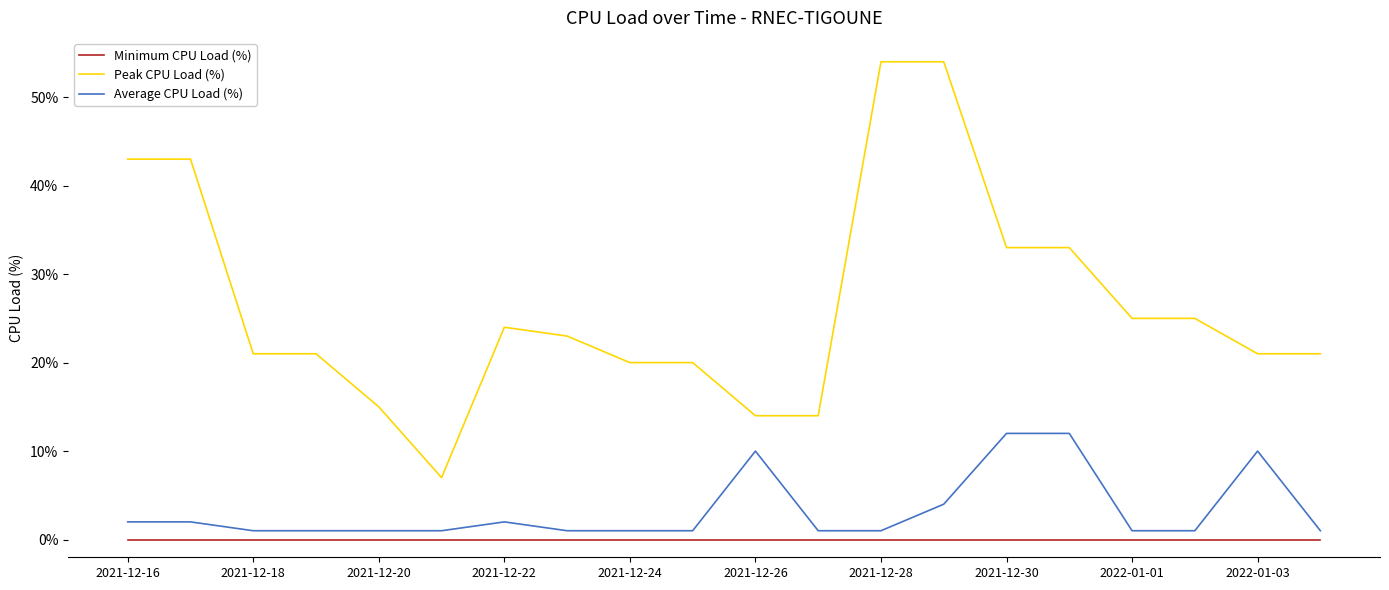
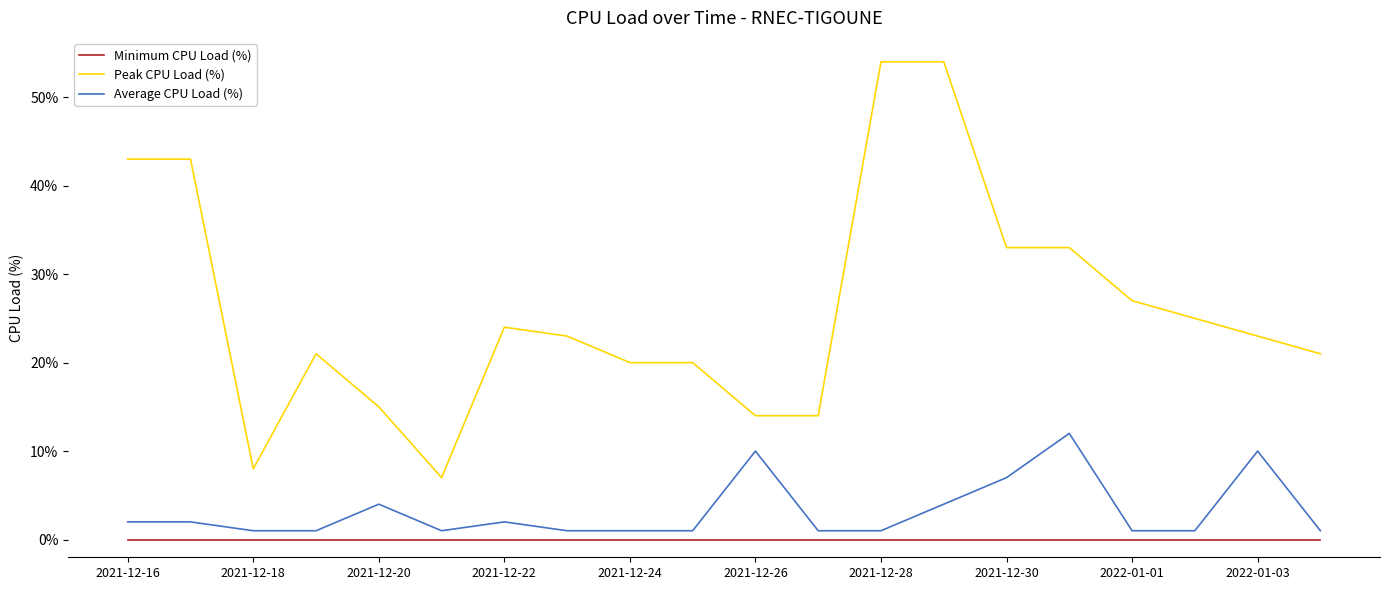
Peak CPU Load (%), 2021-12-18: 21% -> 8%
Average CPU Load (%), 2021-12-20: 1% -> 4%
Average CPU Load (%), 2021-12-30: 12% -> 7%
Peak CPU Load (%), 2022-01-01: 25% -> 27%
Peak CPU Load (%), 2022-01-03: 21% -> 23%
